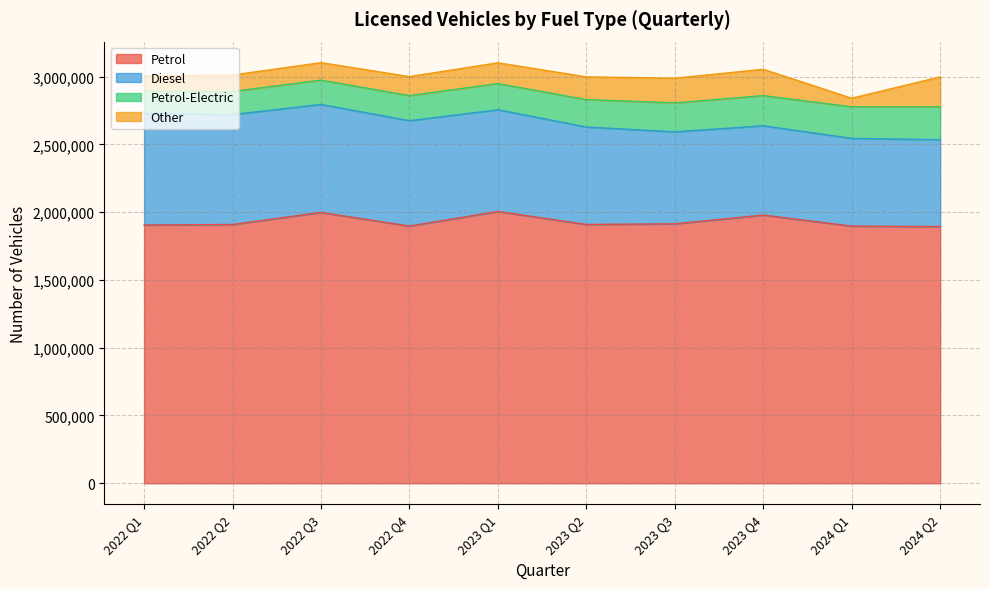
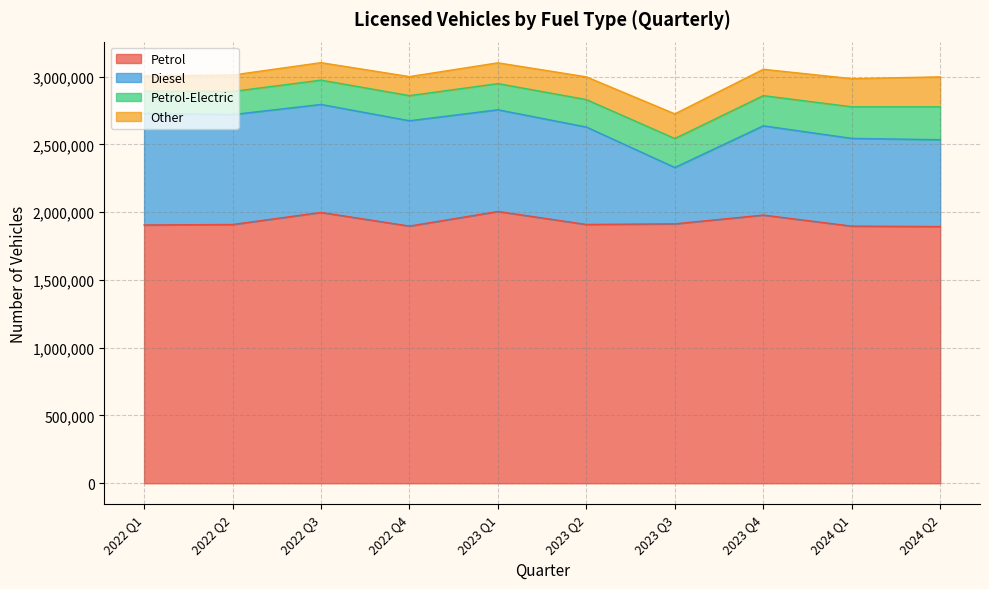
Diesel, 2023 Q3: 680,000 -> 420,000
Other, 2024 Q1: 60,000 -> 210,000
